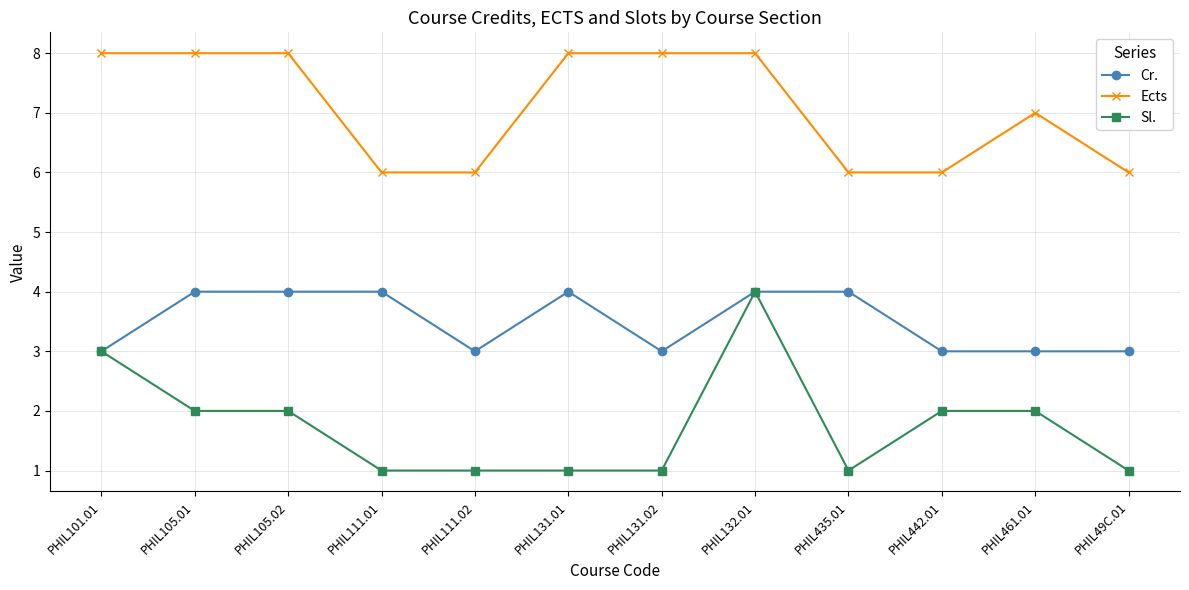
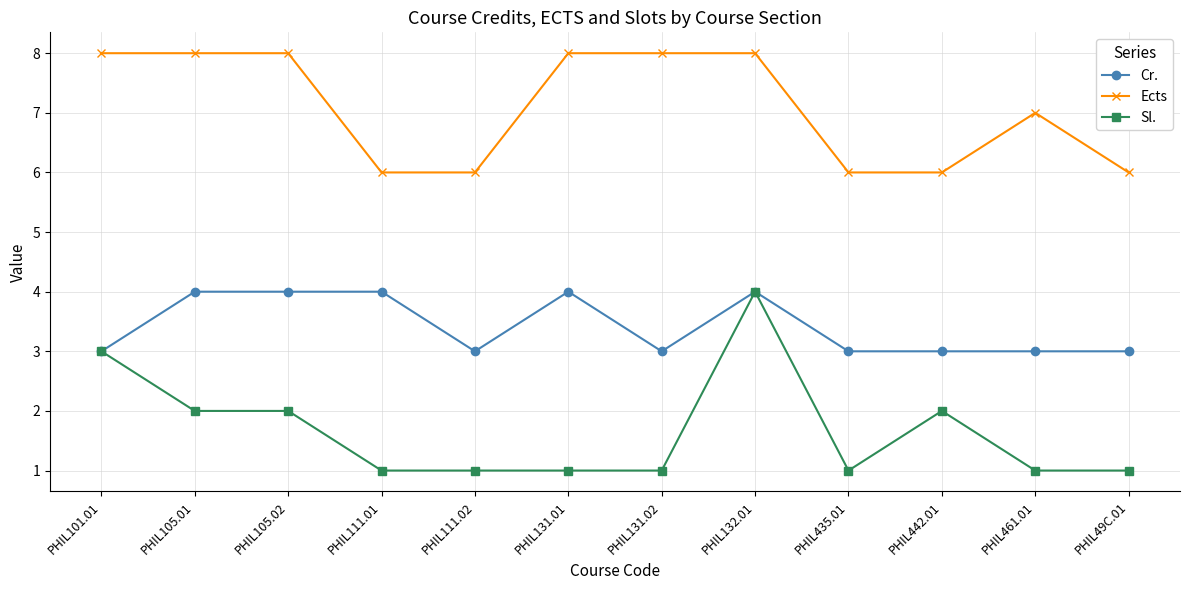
Cr., PHIL435.01: 4 -> 3
Sl., PHIL461.01: 2 -> 1
